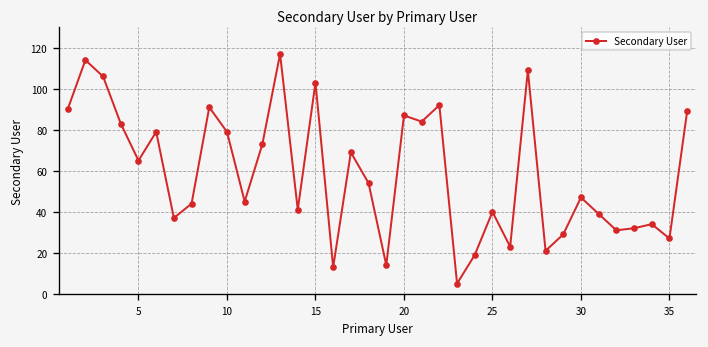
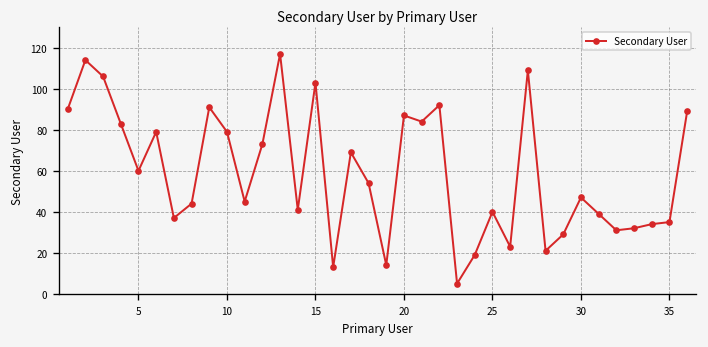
5: 65 -> 60
35: 27 -> 35
